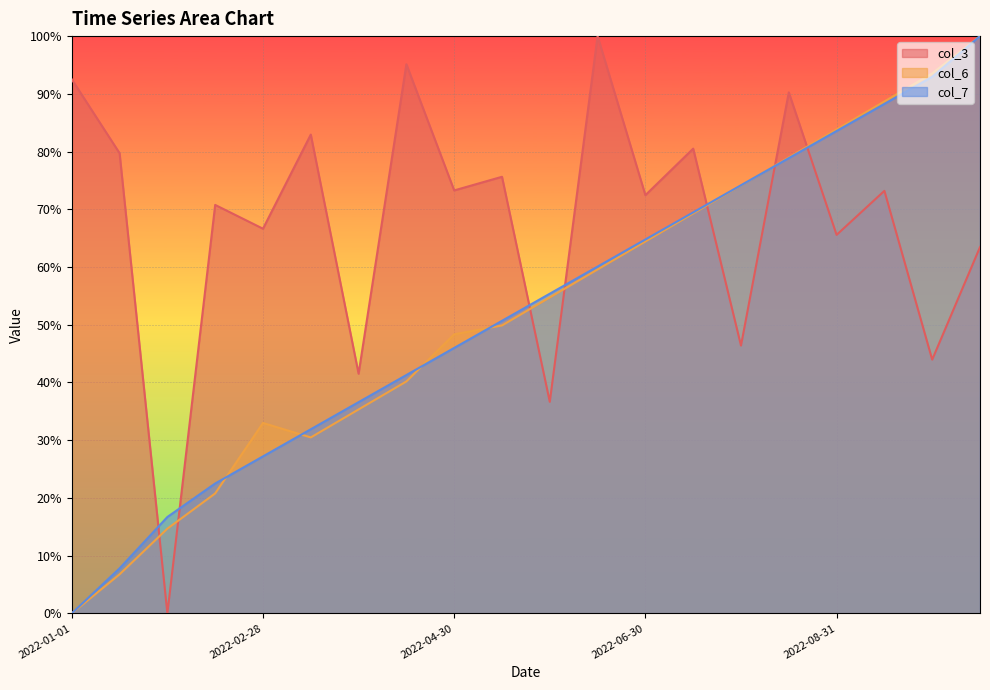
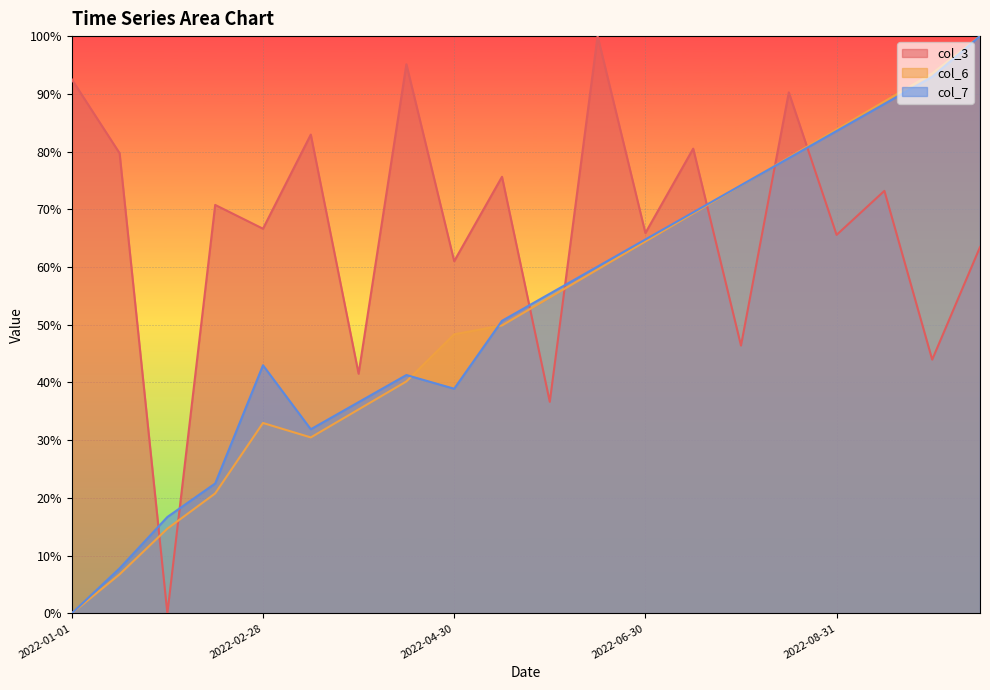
col_7, 2022-02-28: 27% -> 43%
col_3, 2022-04-30: 73% -> 61%
col_7, 2022-04-30: 46% -> 39%
col_3, 2022-06-30: 72% -> 66%
